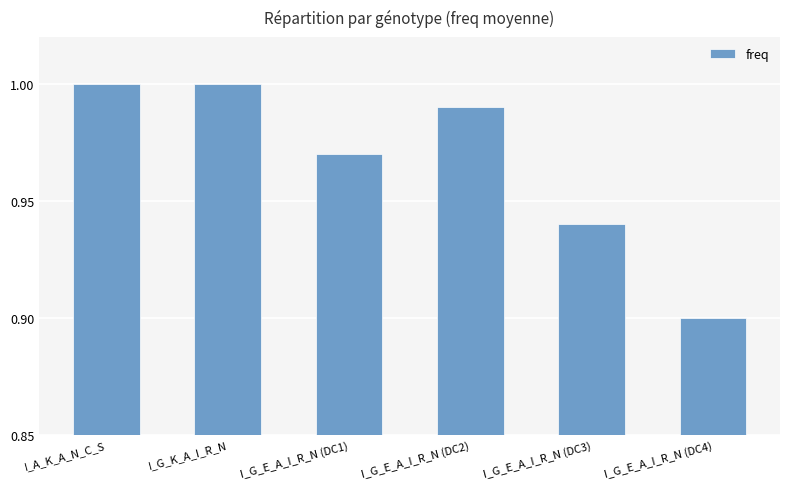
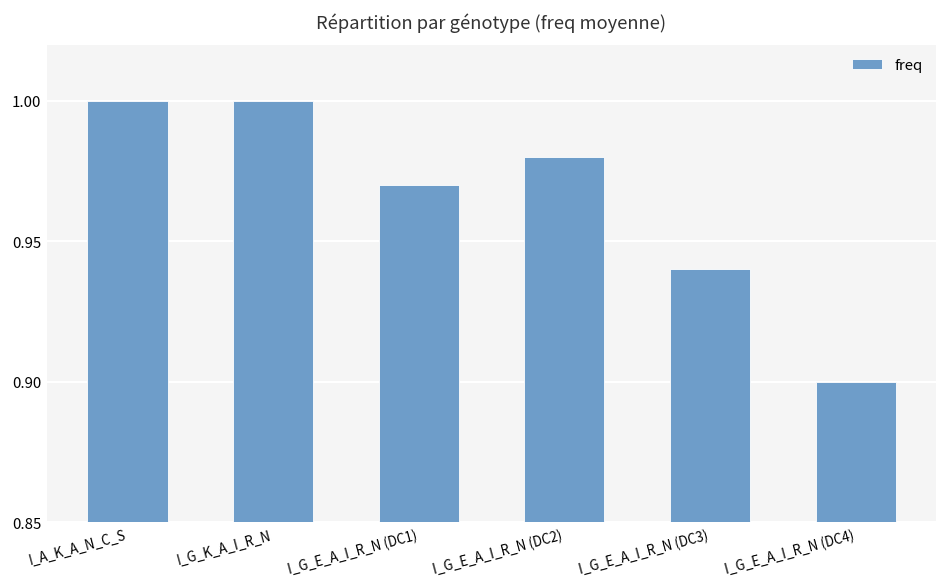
I_G_E_A_I_R_N (DC2): 0.99 -> 0.98
